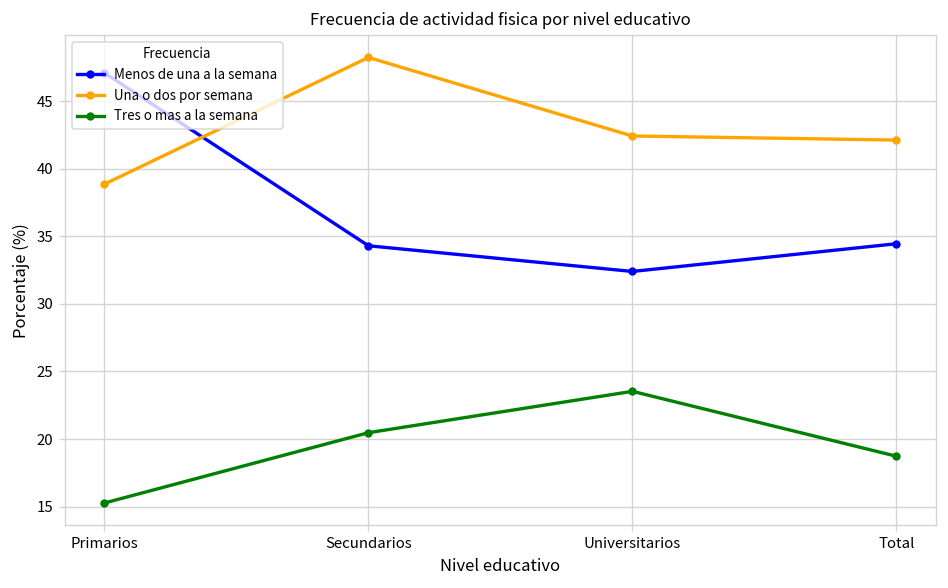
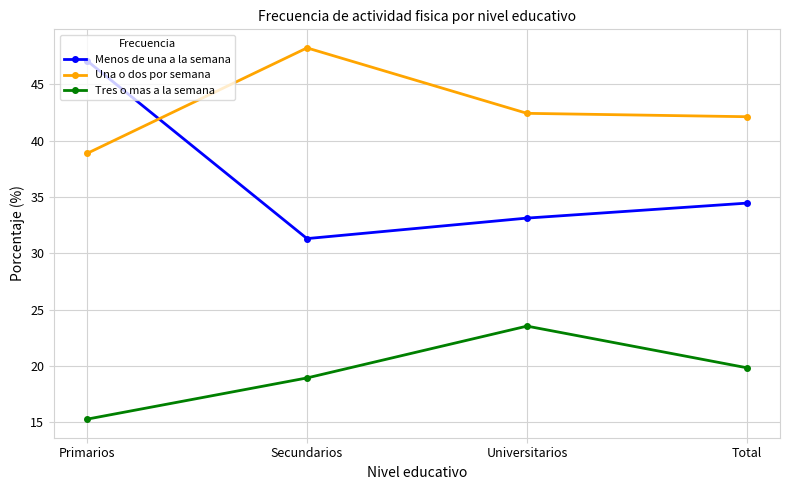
Menos de una a la semana, Secundarios: 34.3 -> 31.3
Tres o mas a la semana, Secundarios: 20.5 -> 18.9
Menos de una a la semana, Universitarios: 32.4 -> 33.1
Tres o mas a la semana, Total: 18.7 -> 19.8
